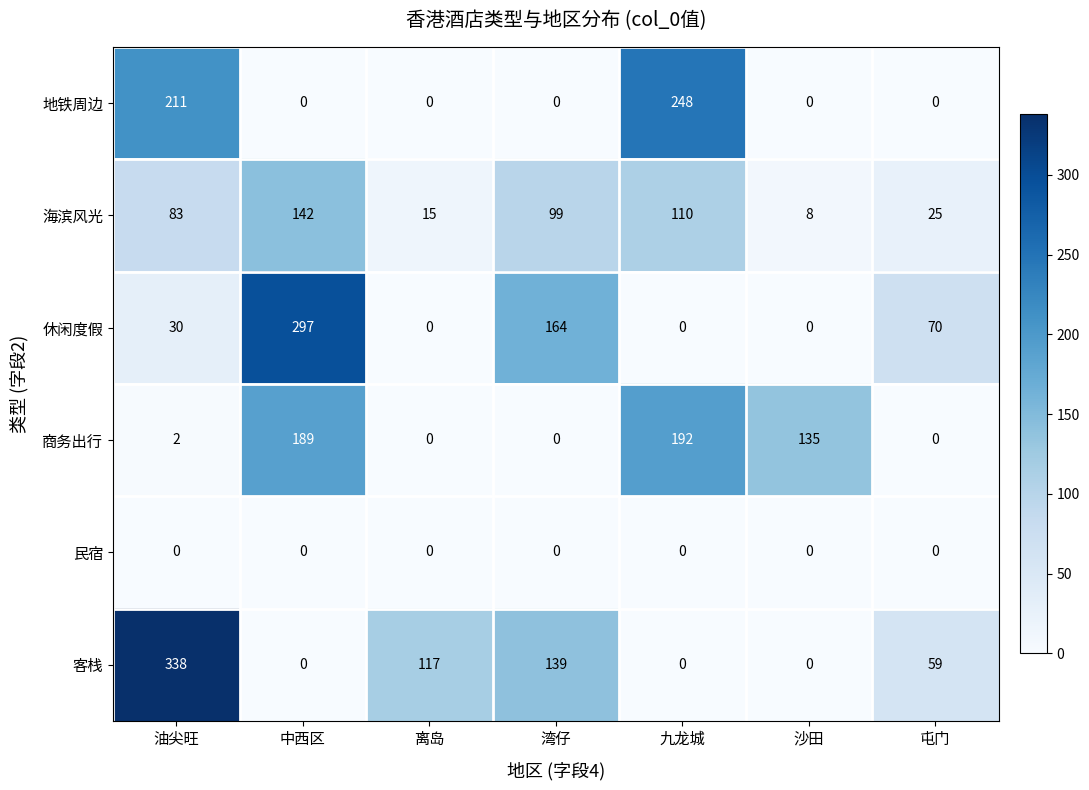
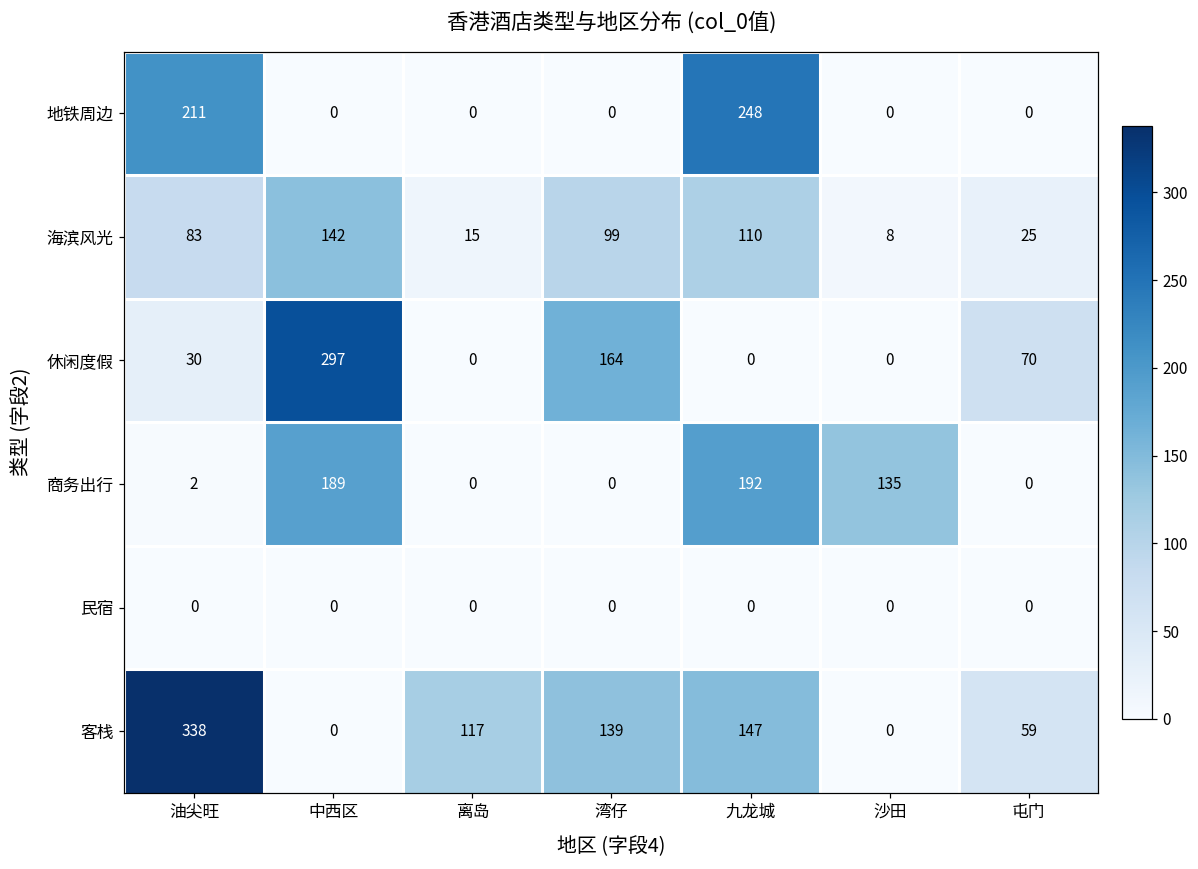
客栈, 九龙城: 0 -> 147
